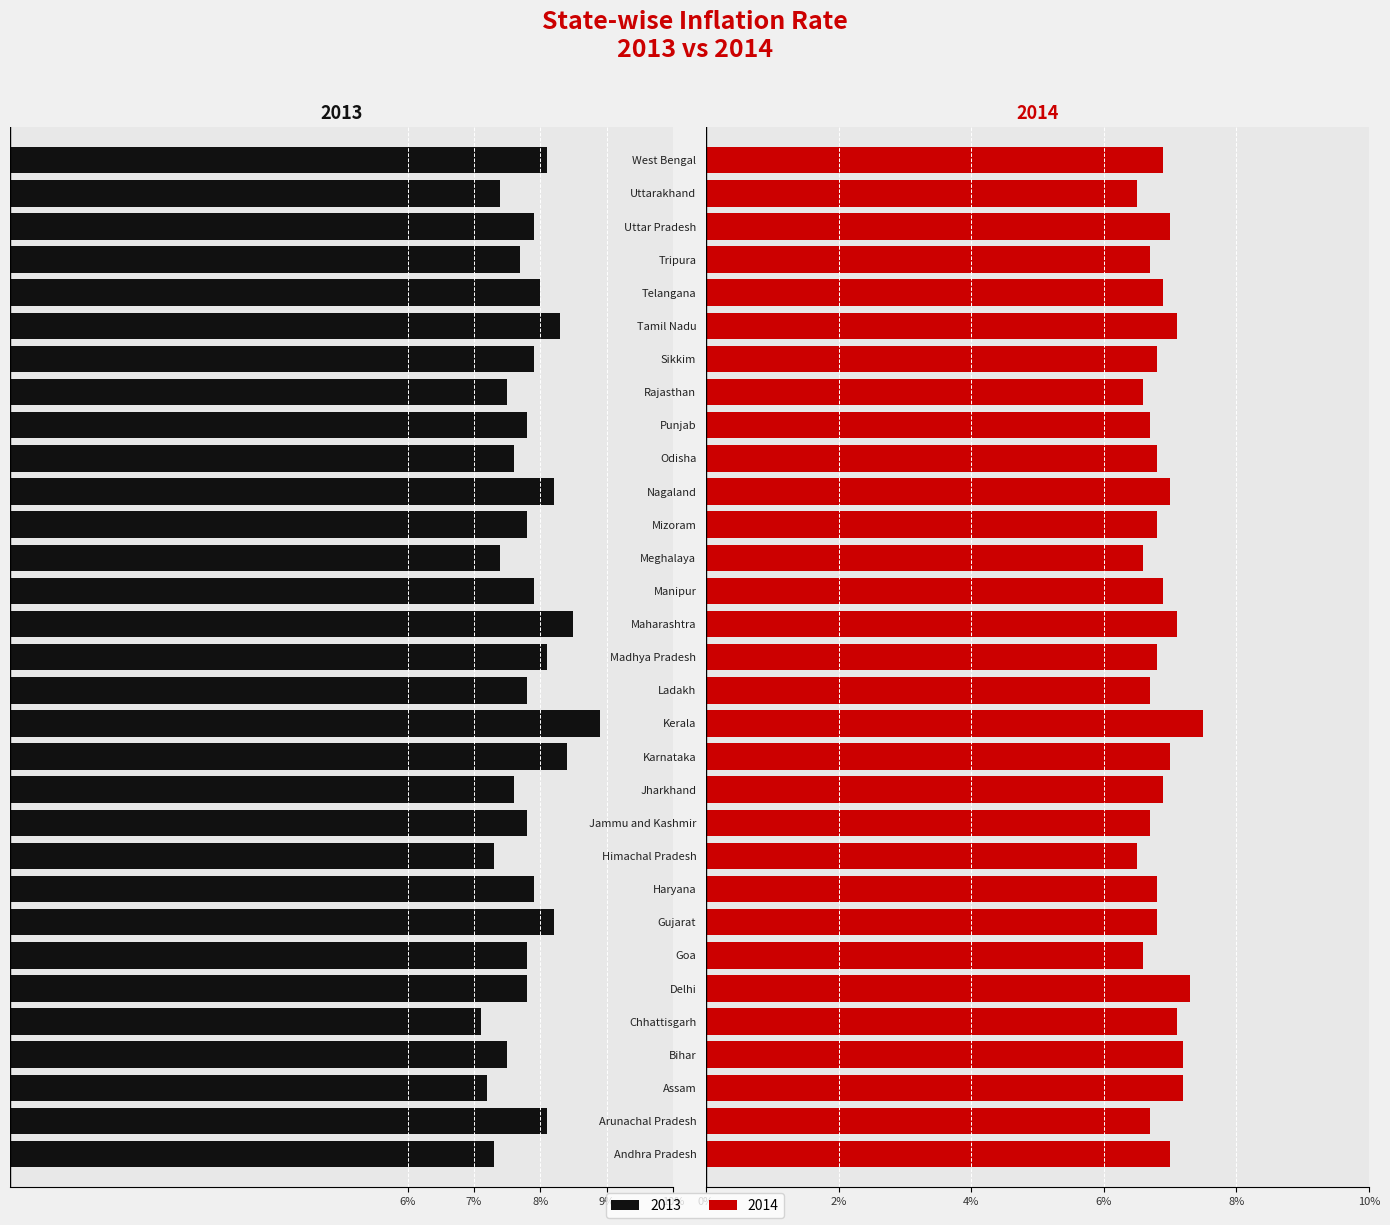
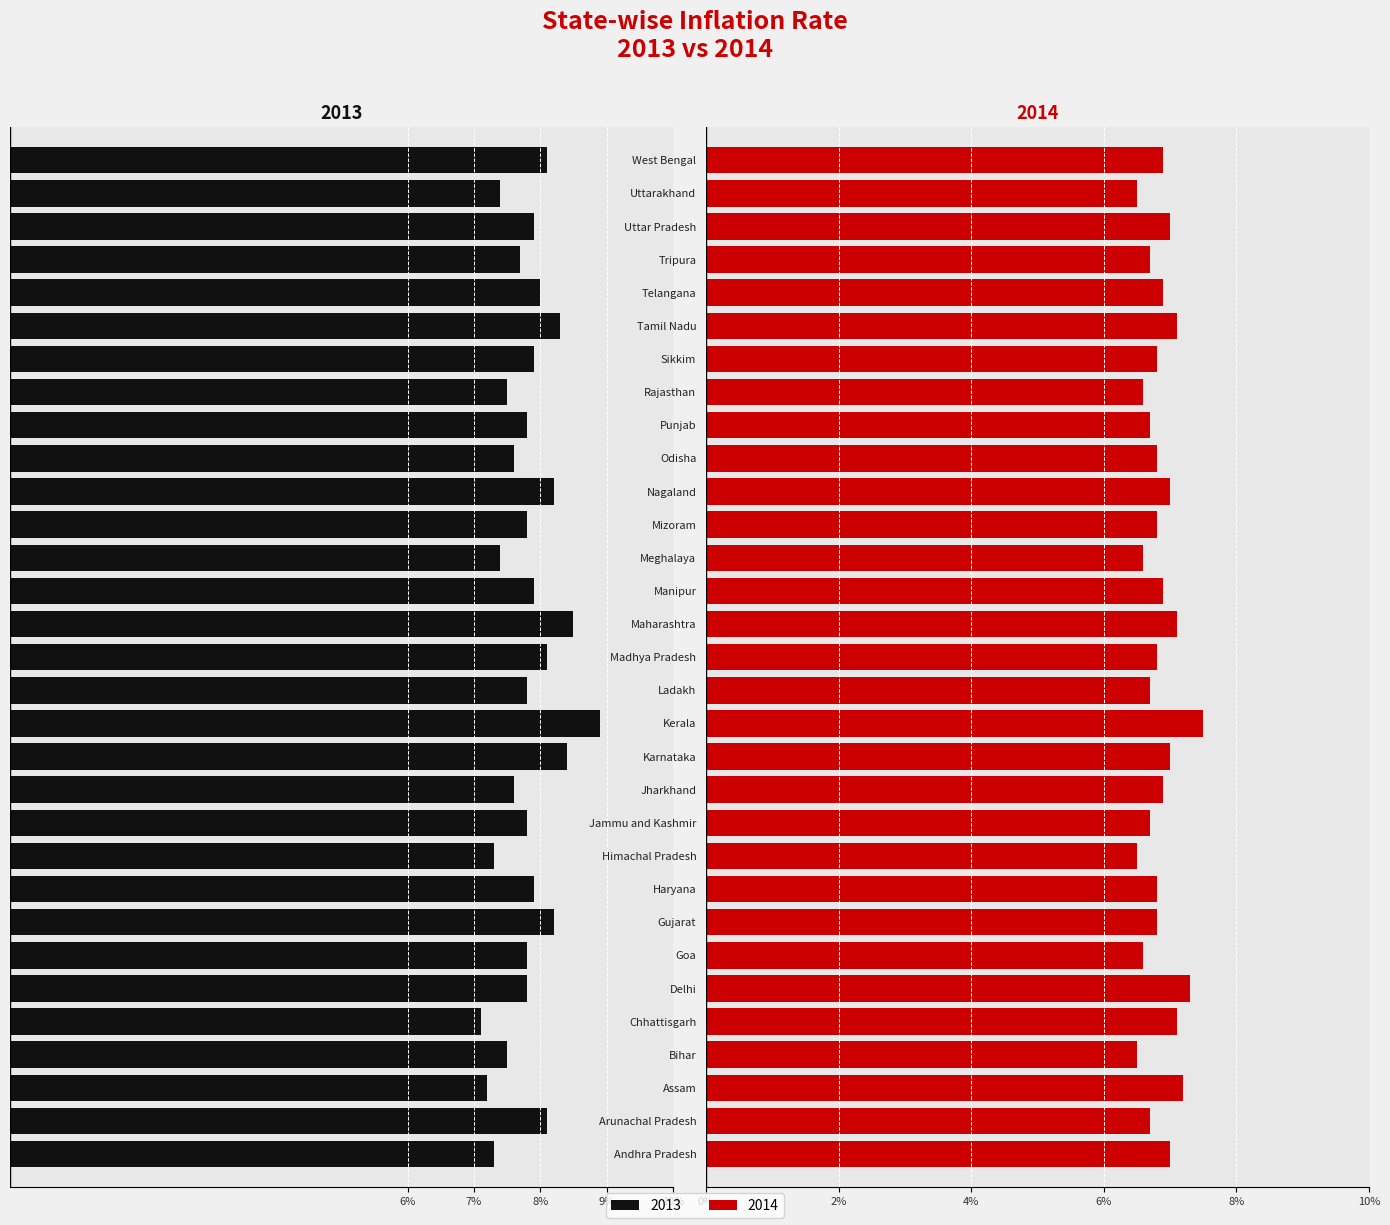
2014, Bihar: 7.2% -> 6.5%
